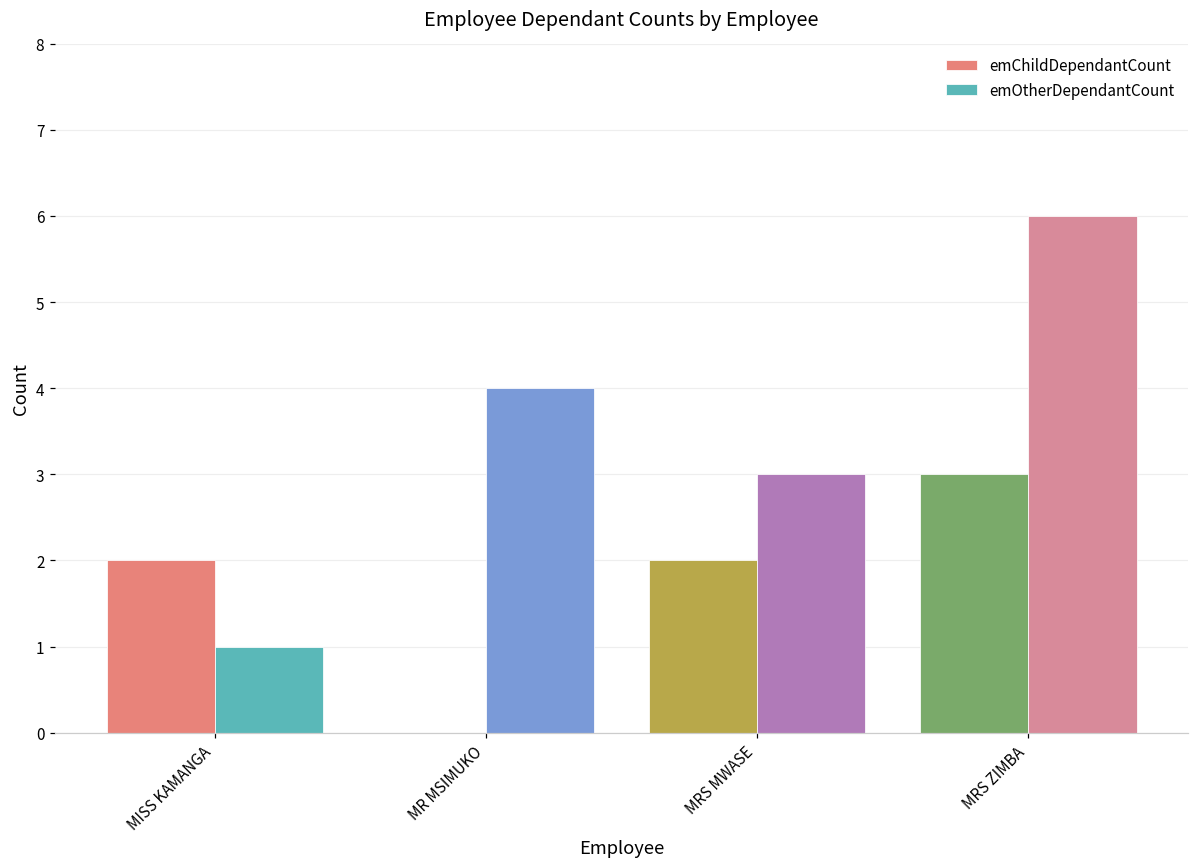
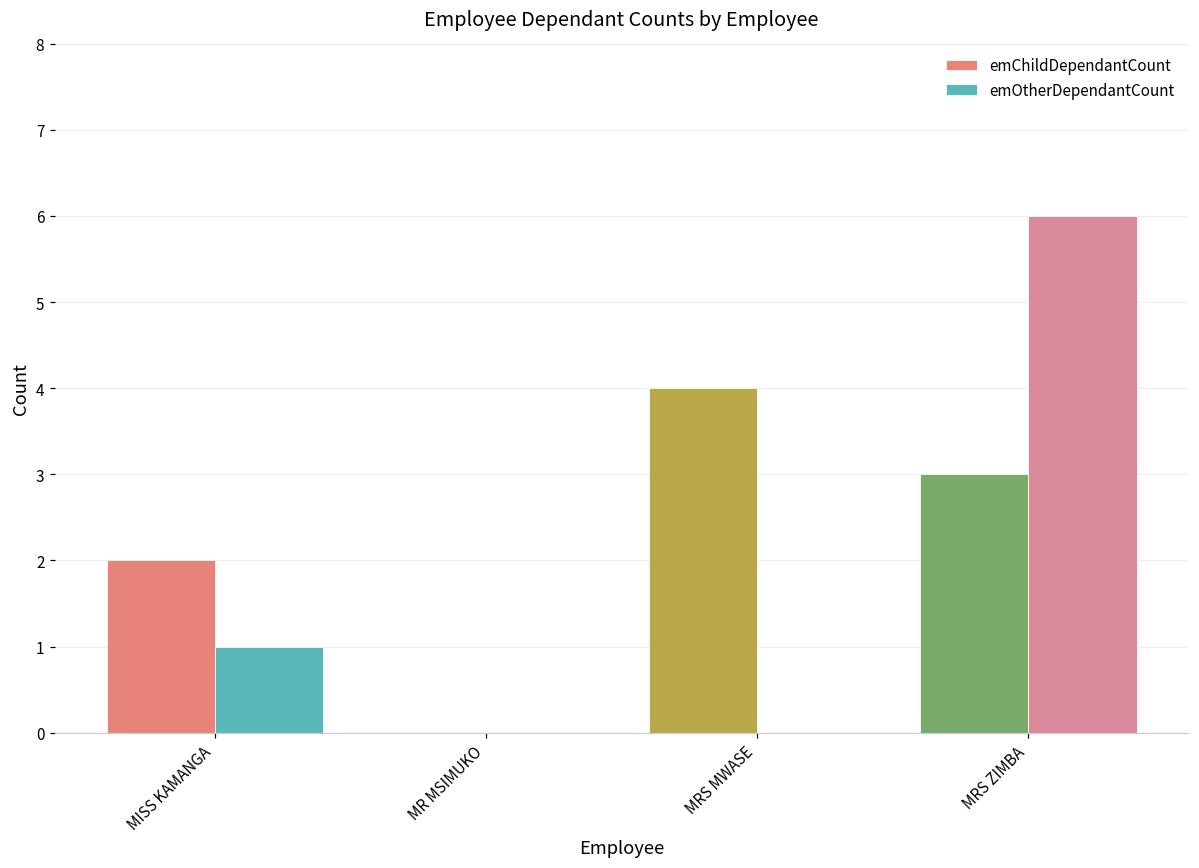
emOtherDependantCount, MR MSIMUKO: 4 -> 0
emChildDependantCount, MRS MWASE: 2 -> 4
emOtherDependantCount, MRS MWASE: 3 -> 0
